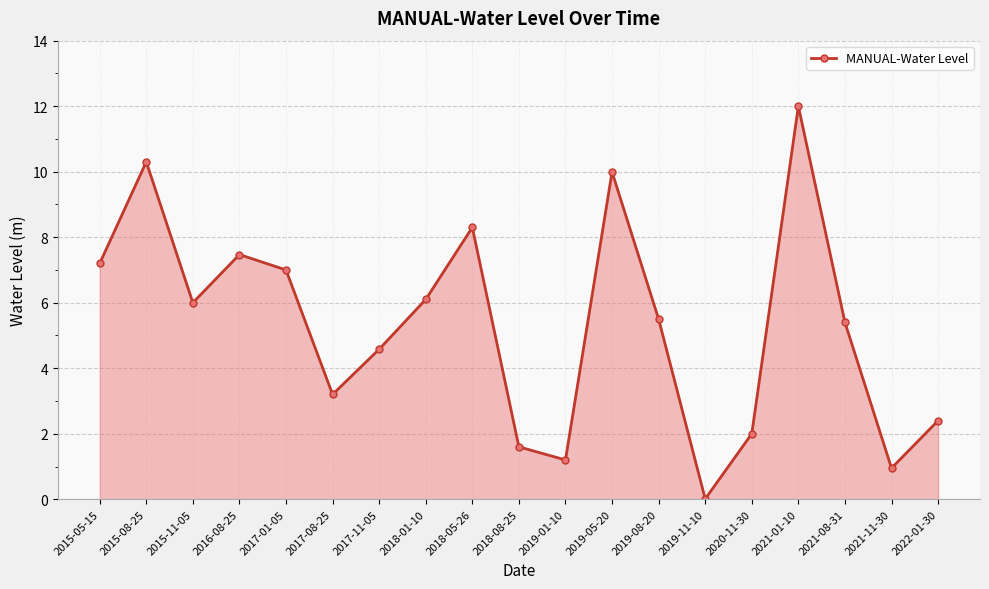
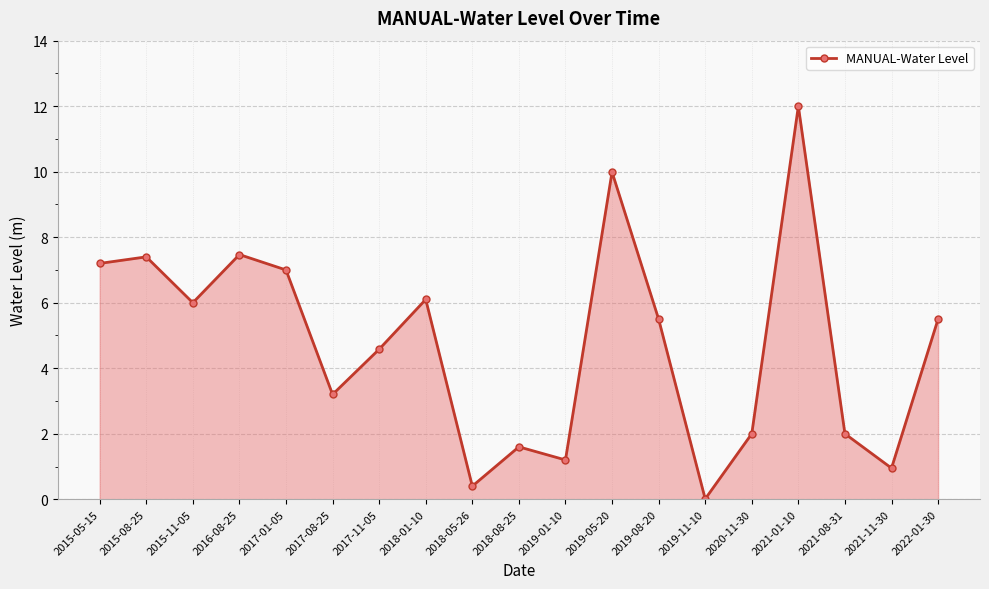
2015-08-25: 10.3 -> 7.4
2018-05-26: 8.3 -> 0.4
2021-08-31: 5.4 -> 2.0
2022-01-30: 2.4 -> 5.5
